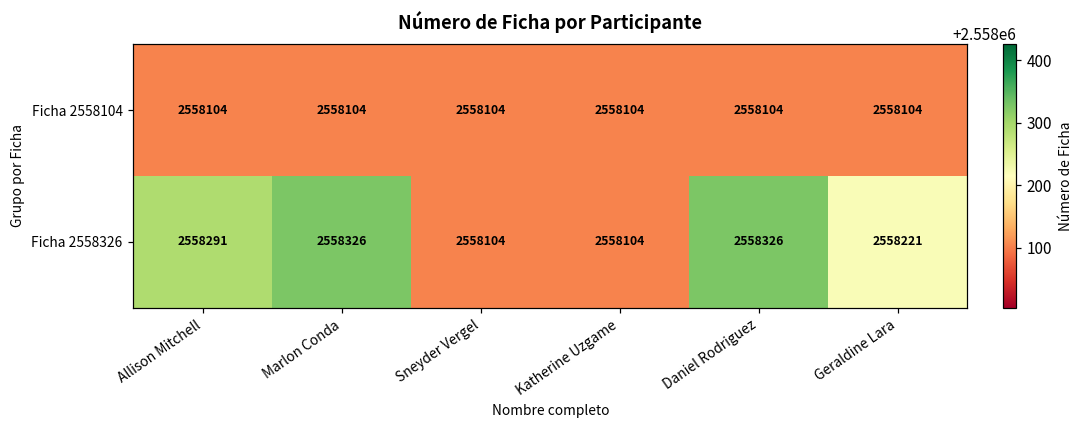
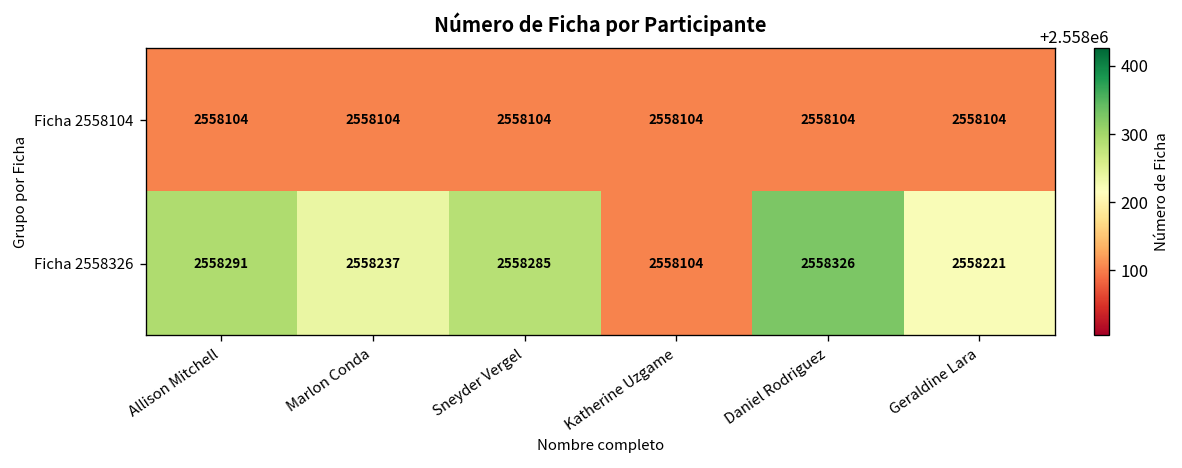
Ficha 2558326, Marlon Conda: 2558326 -> 2558237
Ficha 2558326, Sneyder Vergel: 2558104 -> 2558285
